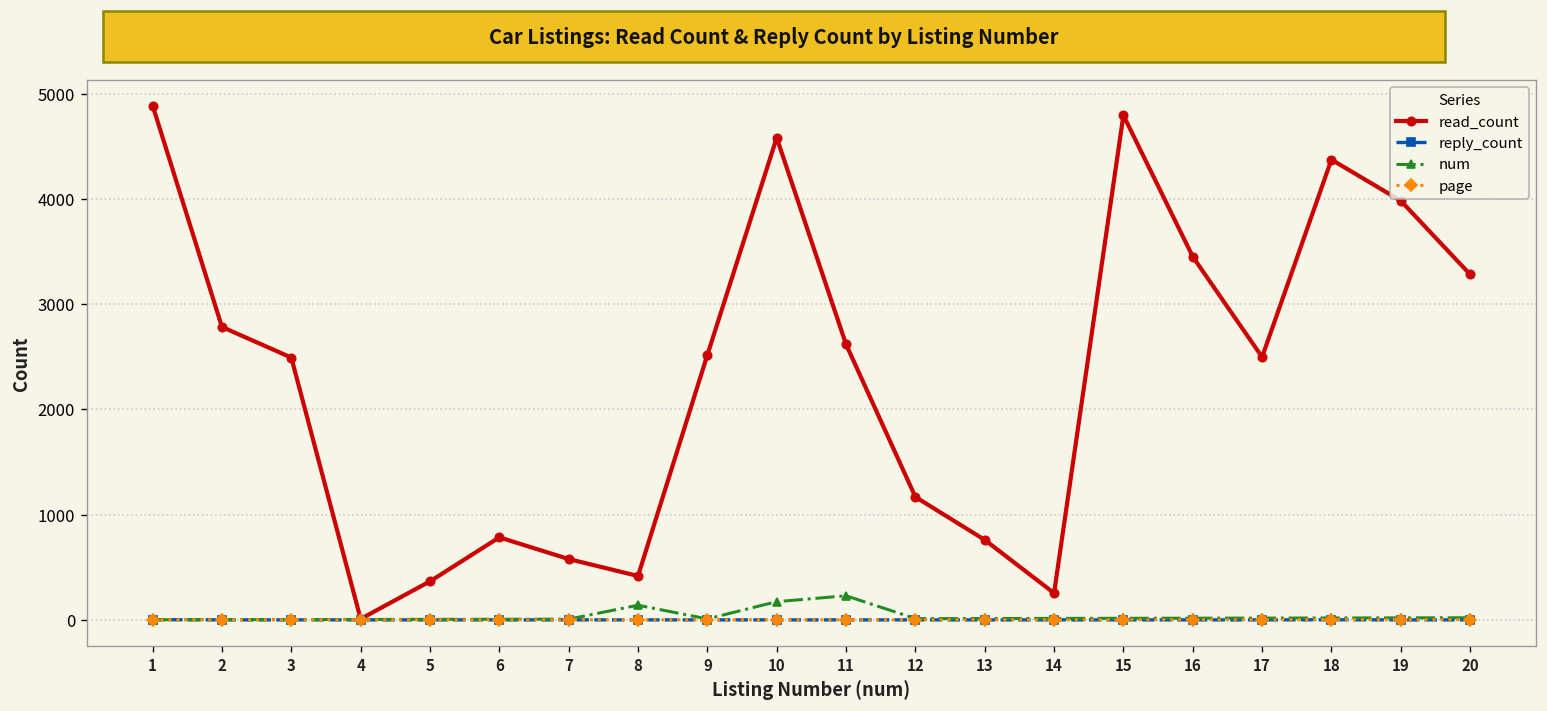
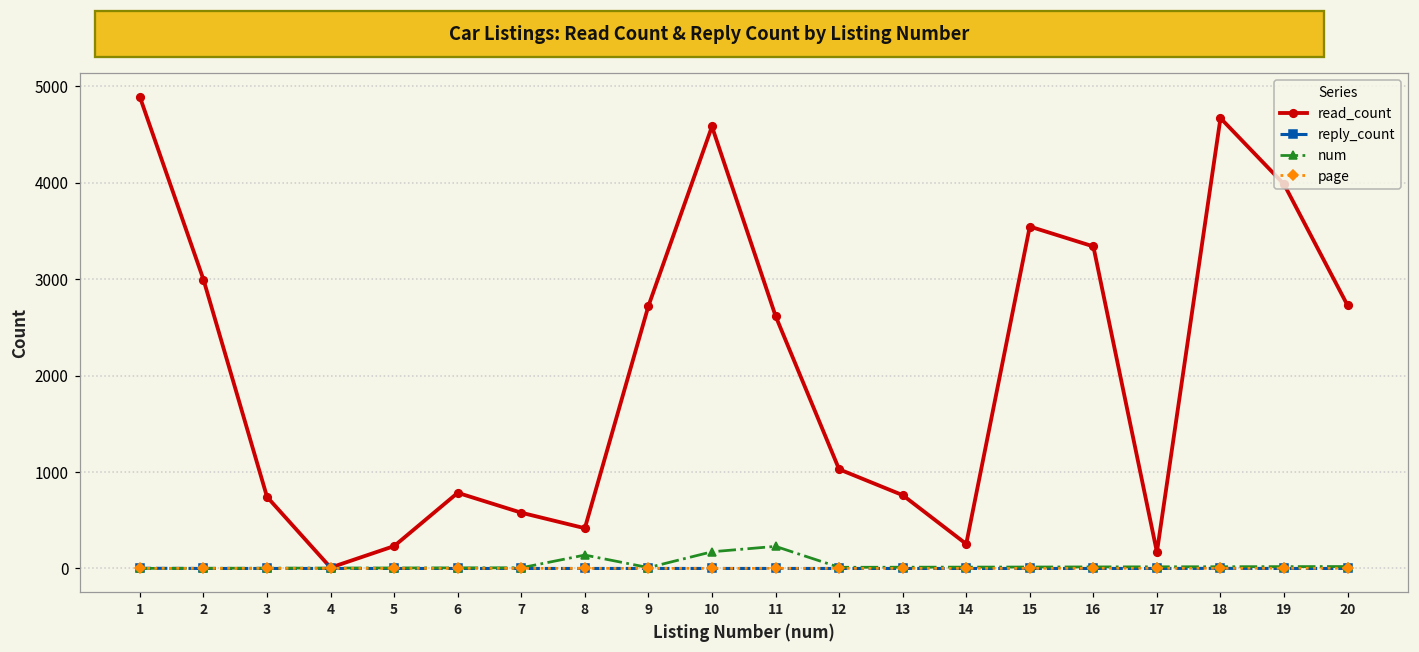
read_count, 2: 2800 -> 3000
read_count, 3: 2500 -> 700
read_count, 5: 400 -> 200
read_count, 9: 2500 -> 2700
read_count, 12: 1200 -> 1000
read_count, 15: 4800 -> 3500
read_count, 16: 3500 -> 3300
read_count, 17: 2500 -> 200
read_count, 18: 4400 -> 4700
read_count, 20: 3300 -> 2700
